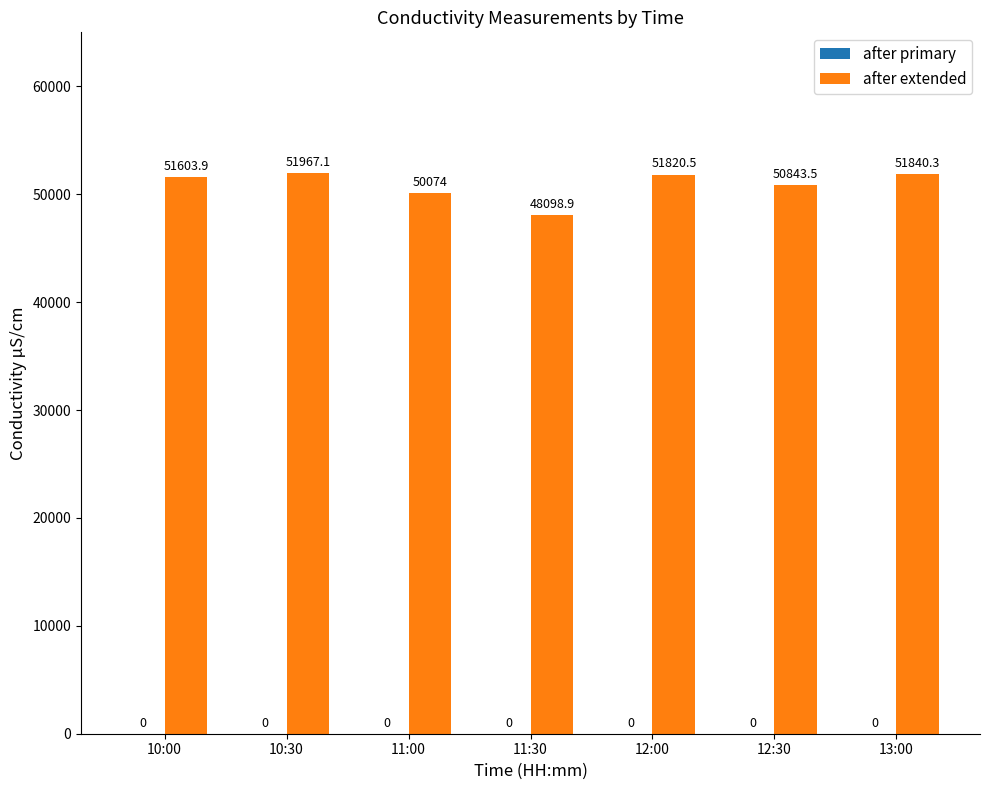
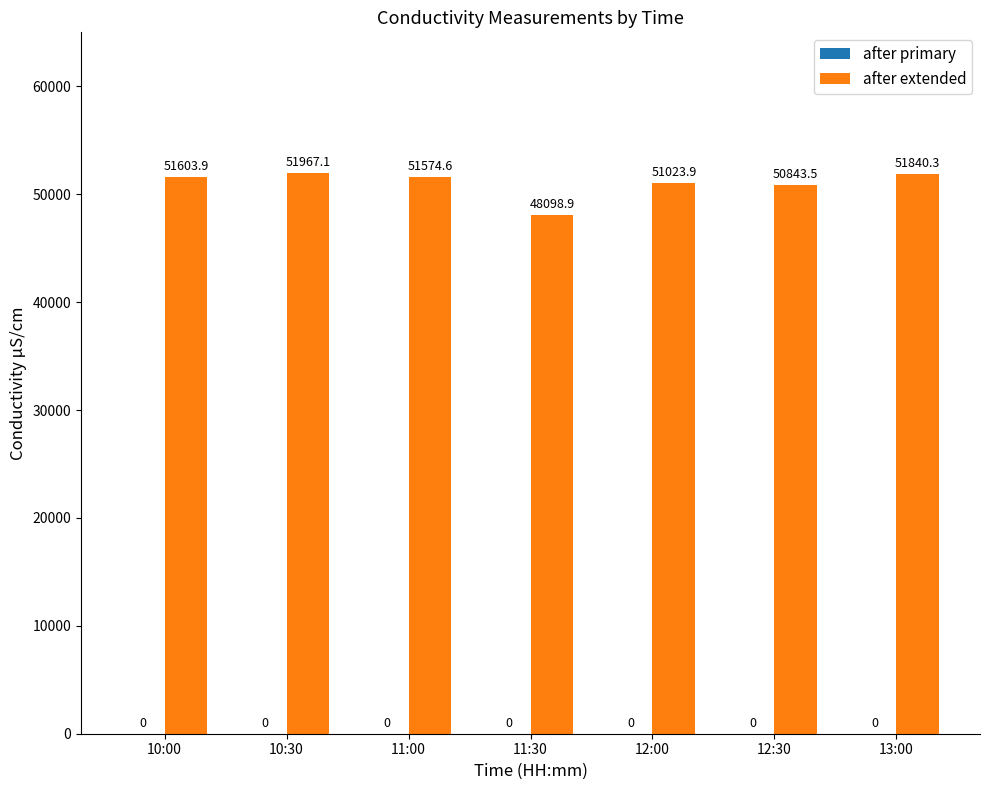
after extended, 11:00: 50074 -> 51574.6
after extended, 12:00: 51820.5 -> 51023.9
